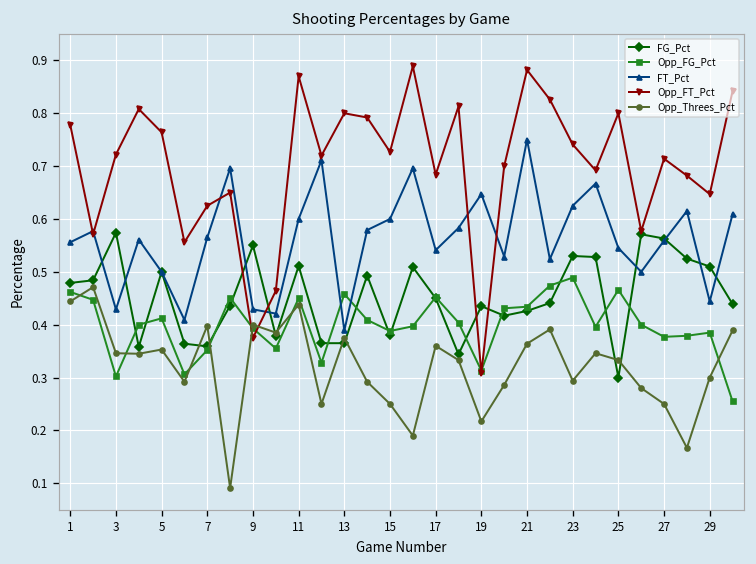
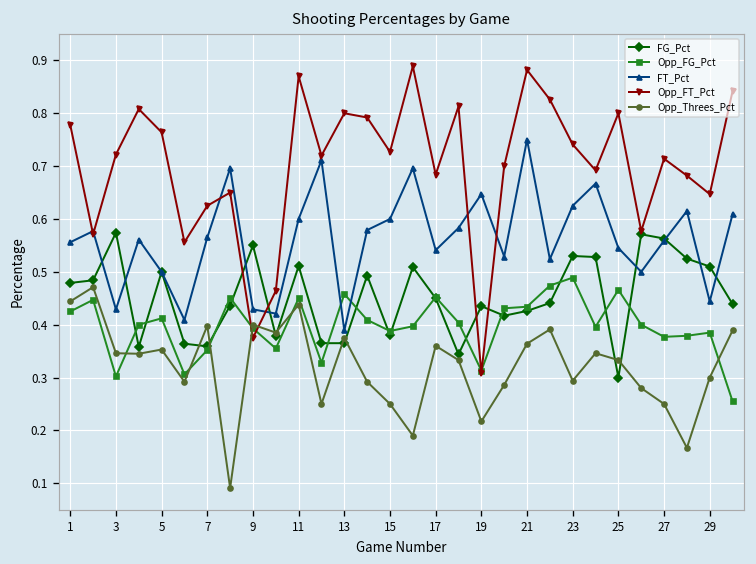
Opp_FG_Pct, 1: 0.46 -> 0.43
